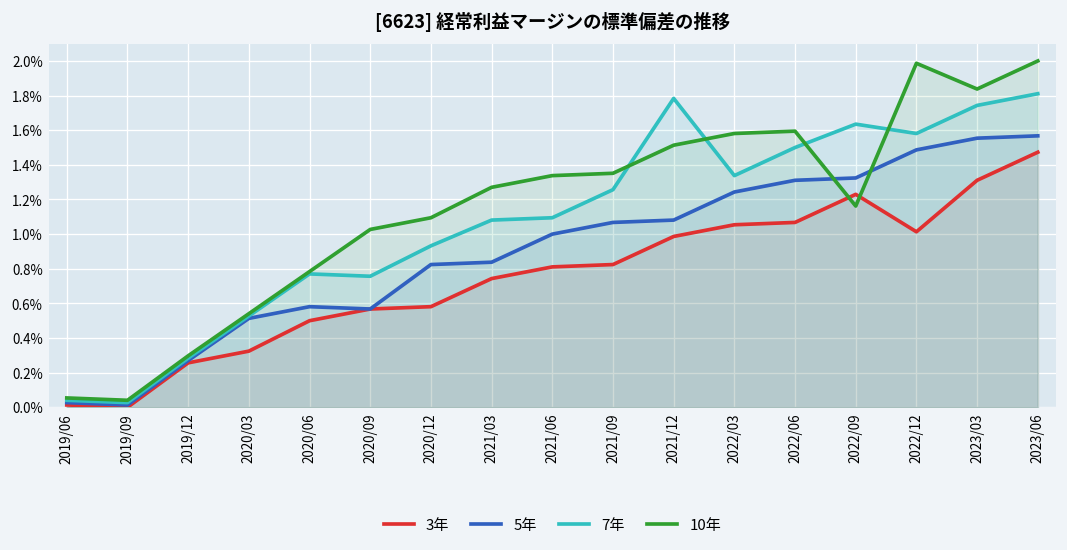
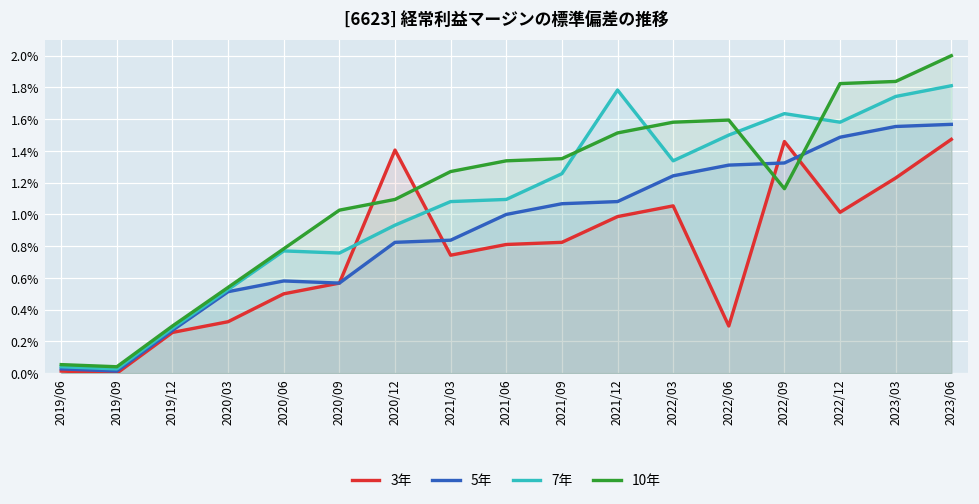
3年, 2020/12: 0.58% -> 1.41%
3年, 2022/06: 1.07% -> 0.30%
3年, 2022/09: 1.23% -> 1.46%
10年, 2022/12: 1.99% -> 1.82%
3年, 2023/03: 1.31% -> 1.23%
